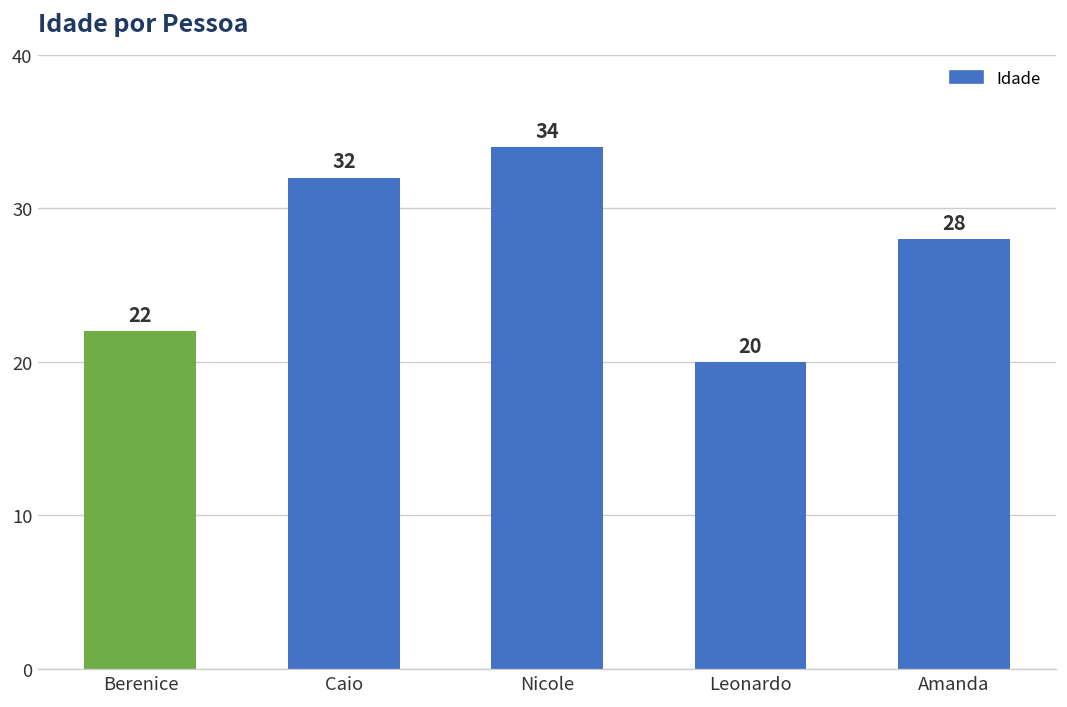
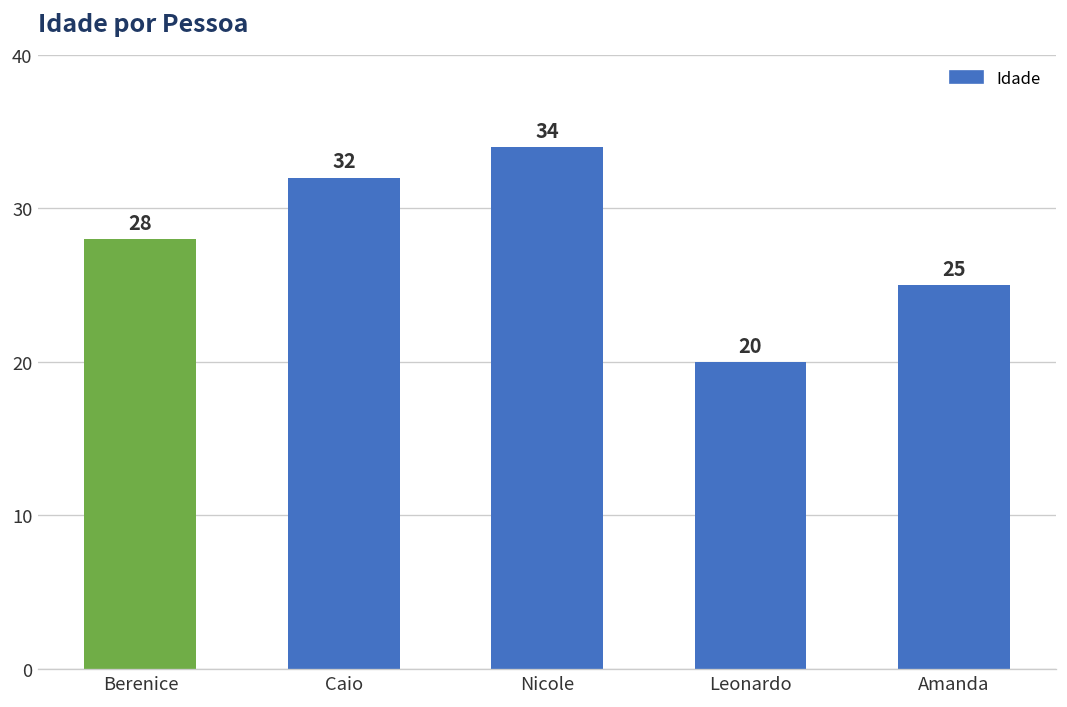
Berenice: 22 -> 28
Amanda: 28 -> 25
